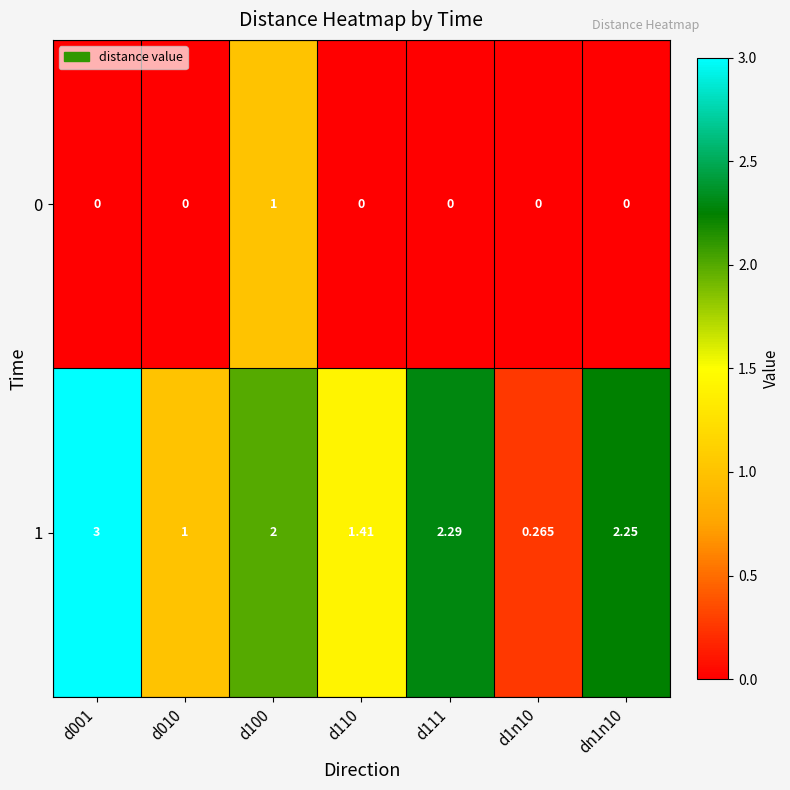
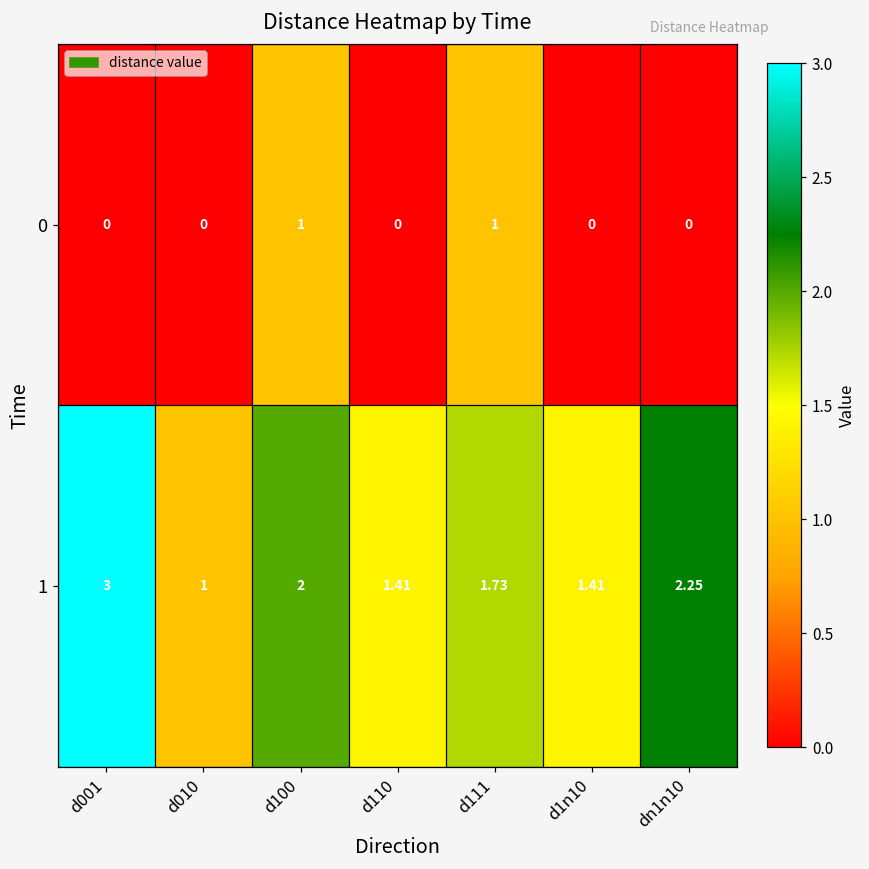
0, d111: 0 -> 1
1, d111: 2.29 -> 1.73
1, d1n10: 0.265 -> 1.41
